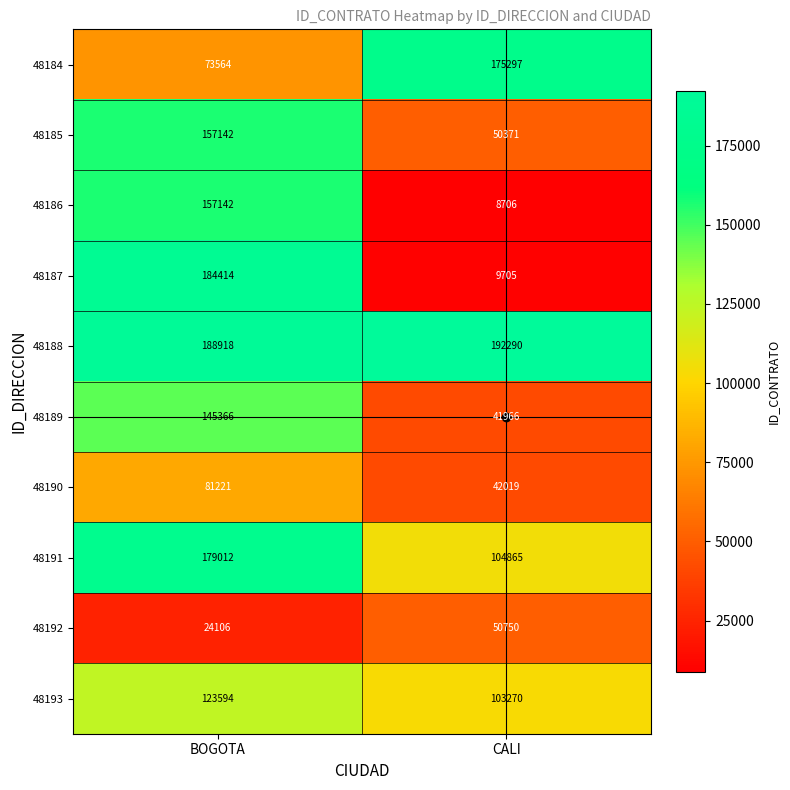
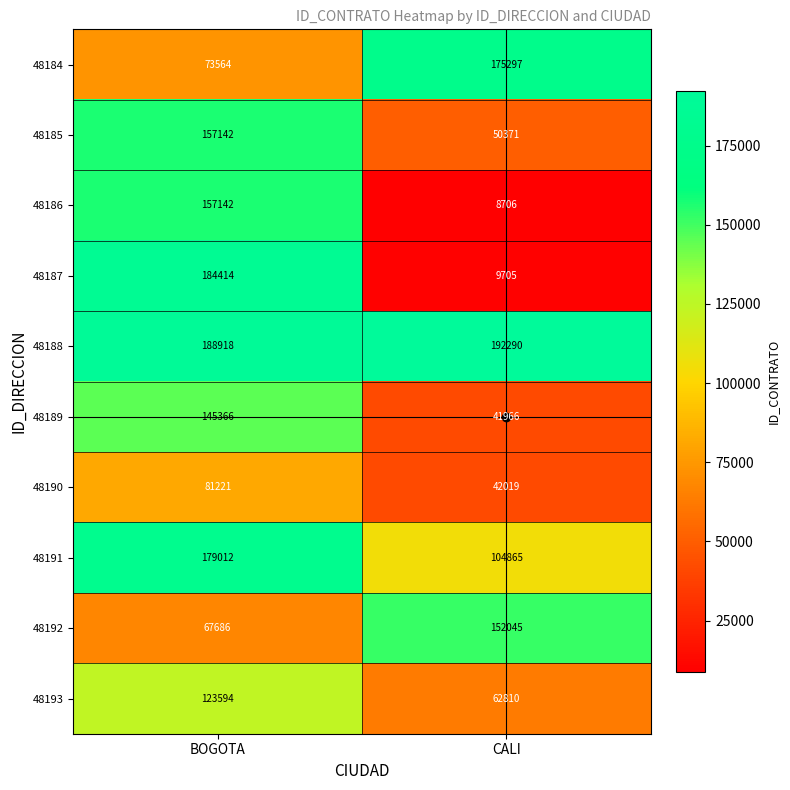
48192, BOGOTA: 24106 -> 67686
48192, CALI: 50750 -> 152045
48193, CALI: 103270 -> 62810
